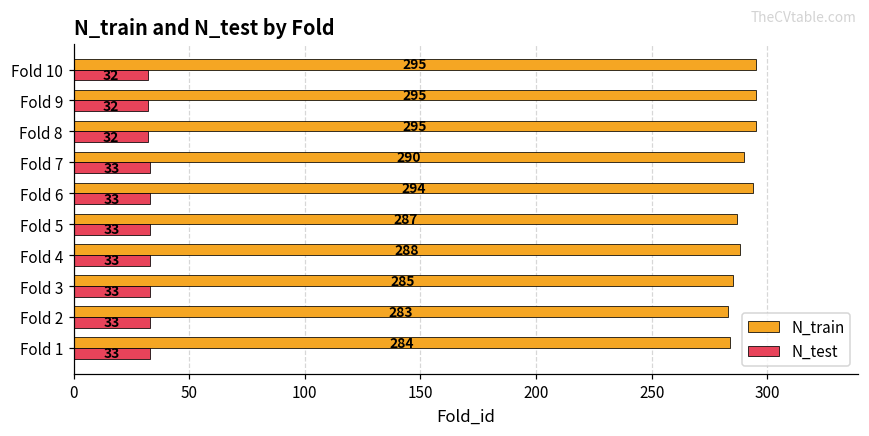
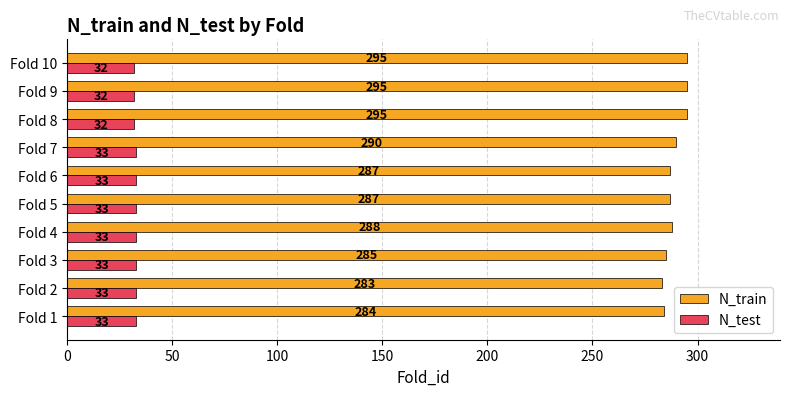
N_train, Fold 6: 294 -> 287
